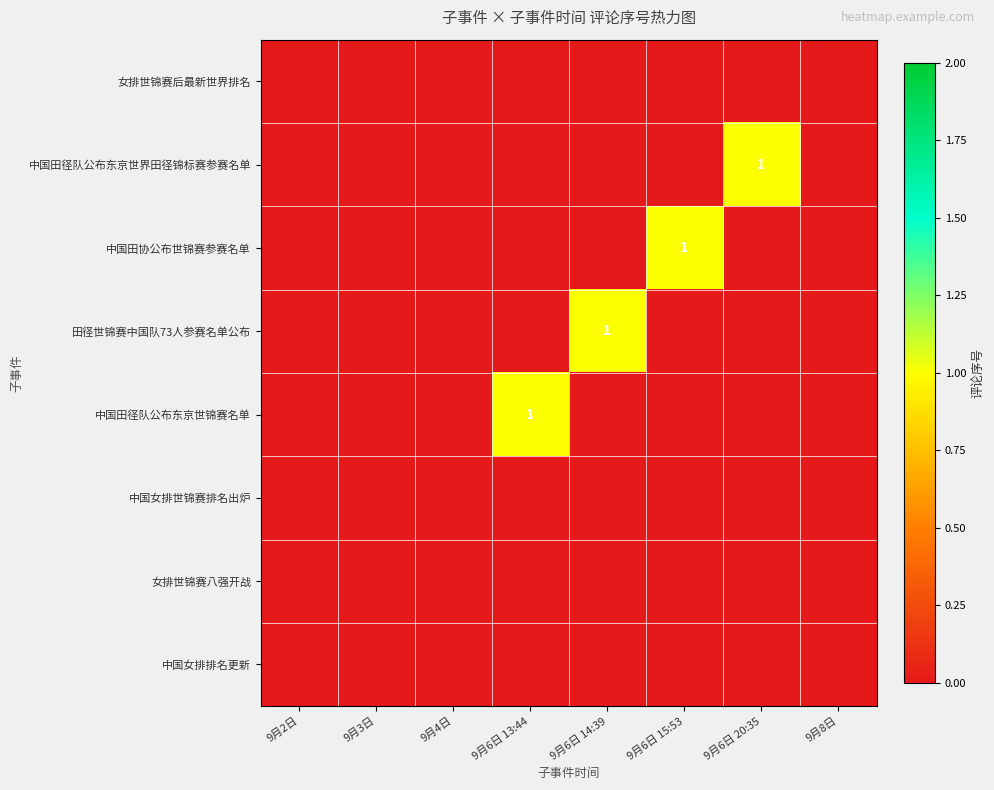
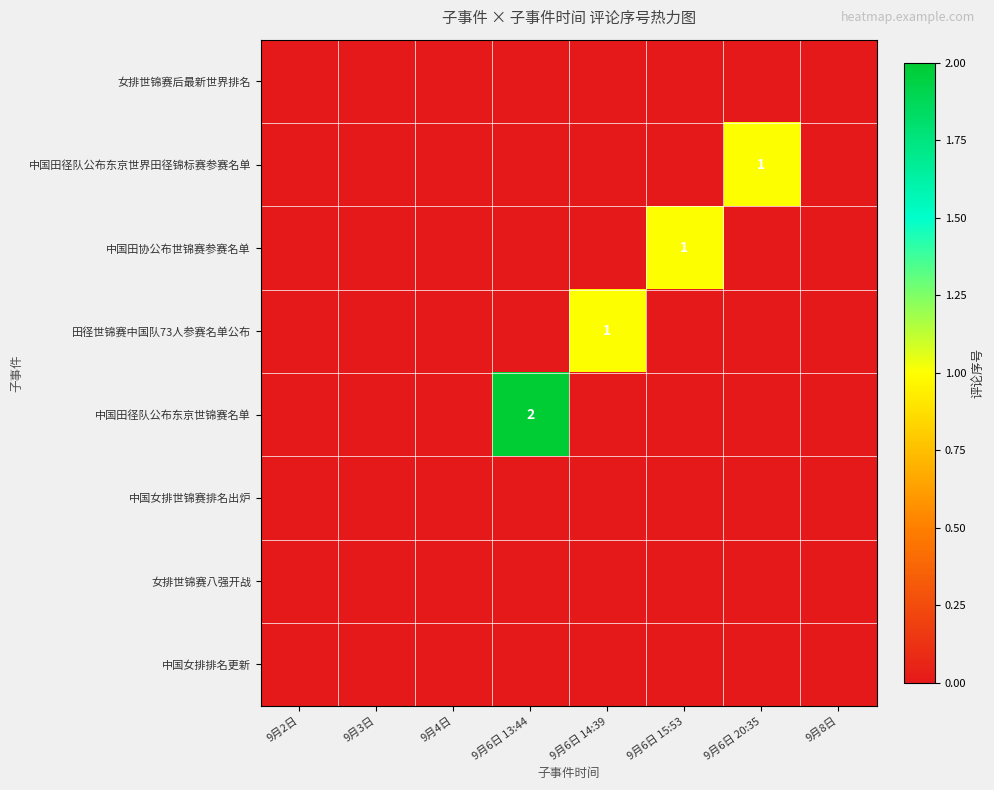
中国田径队公布东京世锦赛名单, 9月6日 13:44: 1 -> 2
